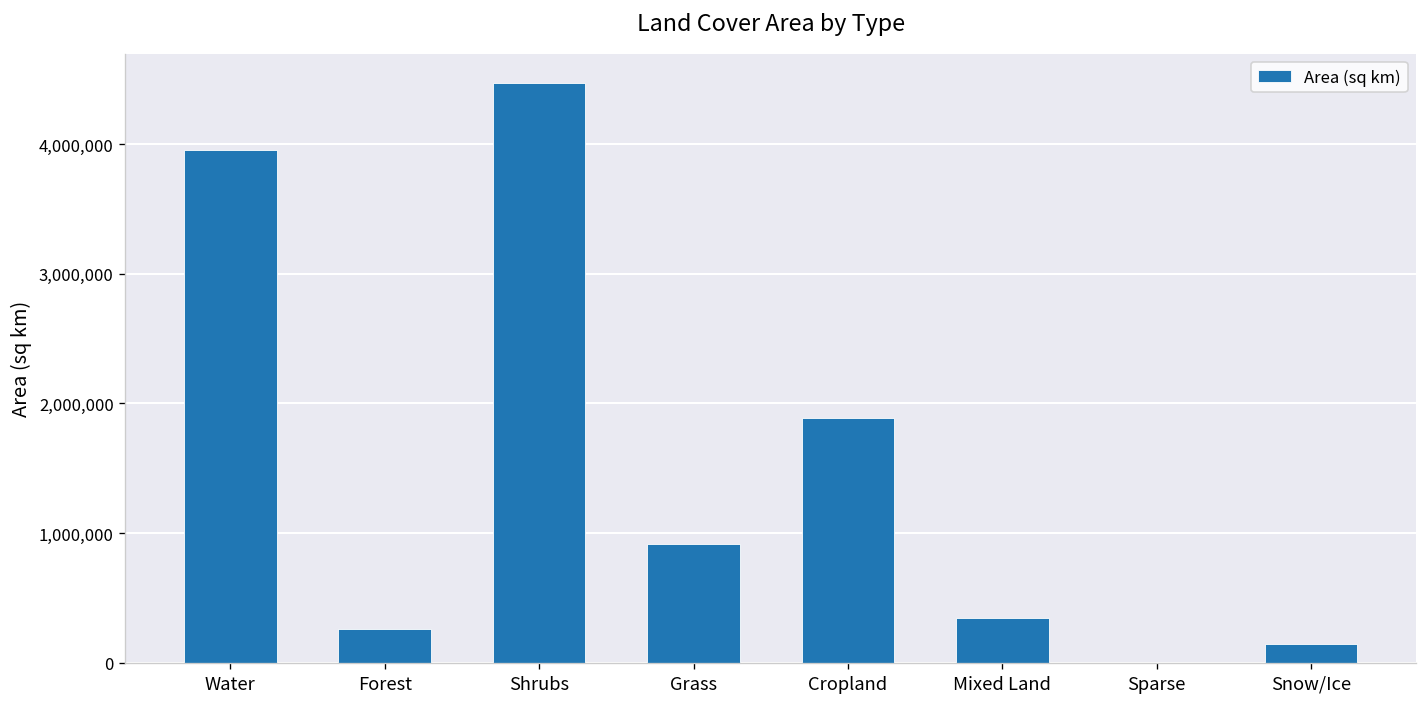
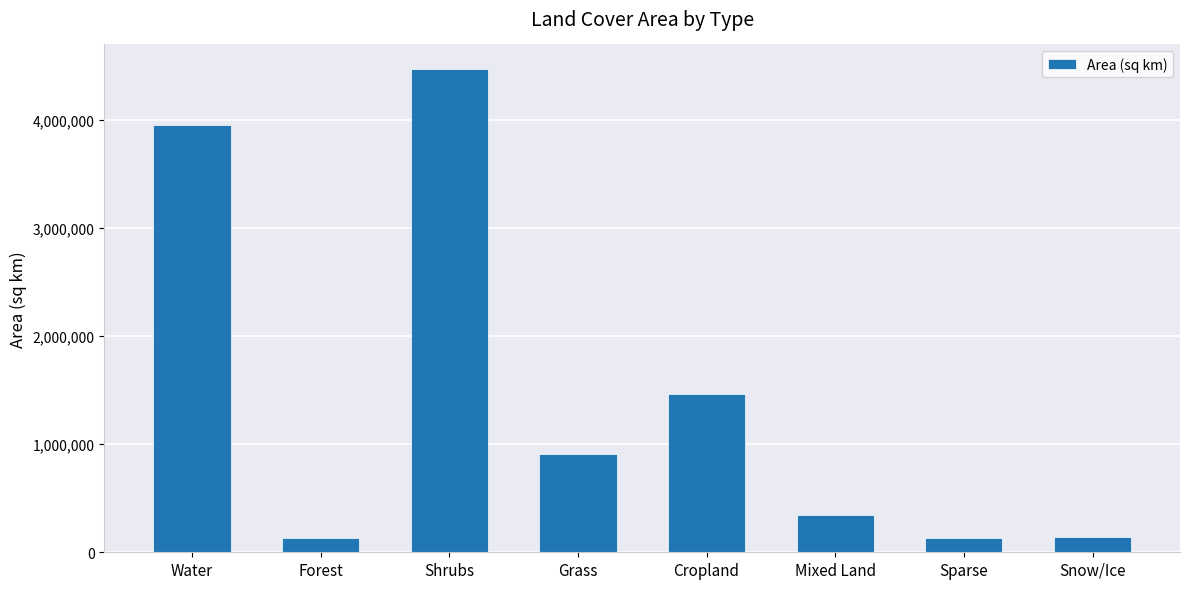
Forest: 260,000 -> 140,000
Cropland: 1,890,000 -> 1,460,000
Sparse: 0 -> 130,000
